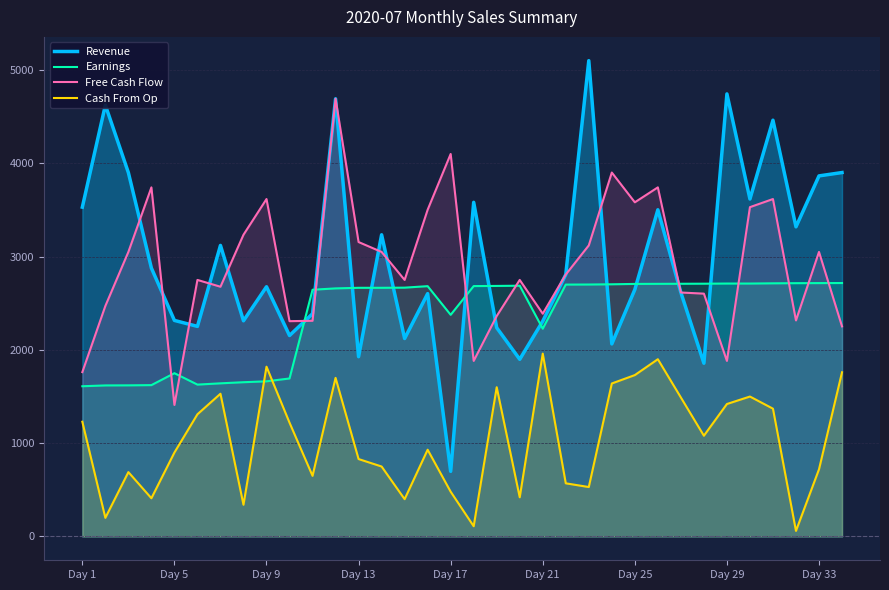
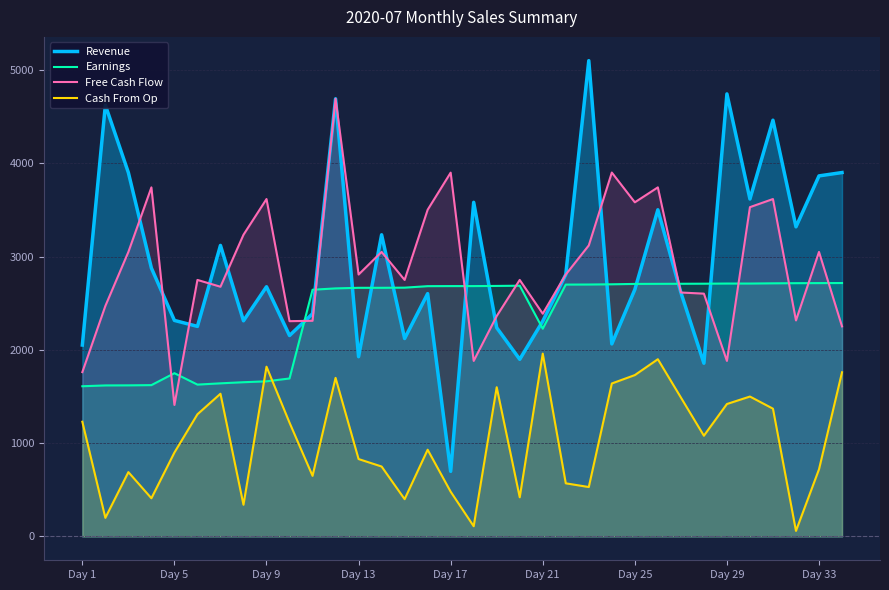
Revenue, Day 1: 3500 -> 2100
Free Cash Flow, Day 13: 3200 -> 2800
Earnings, Day 17: 2400 -> 2700
Free Cash Flow, Day 17: 4100 -> 3900
